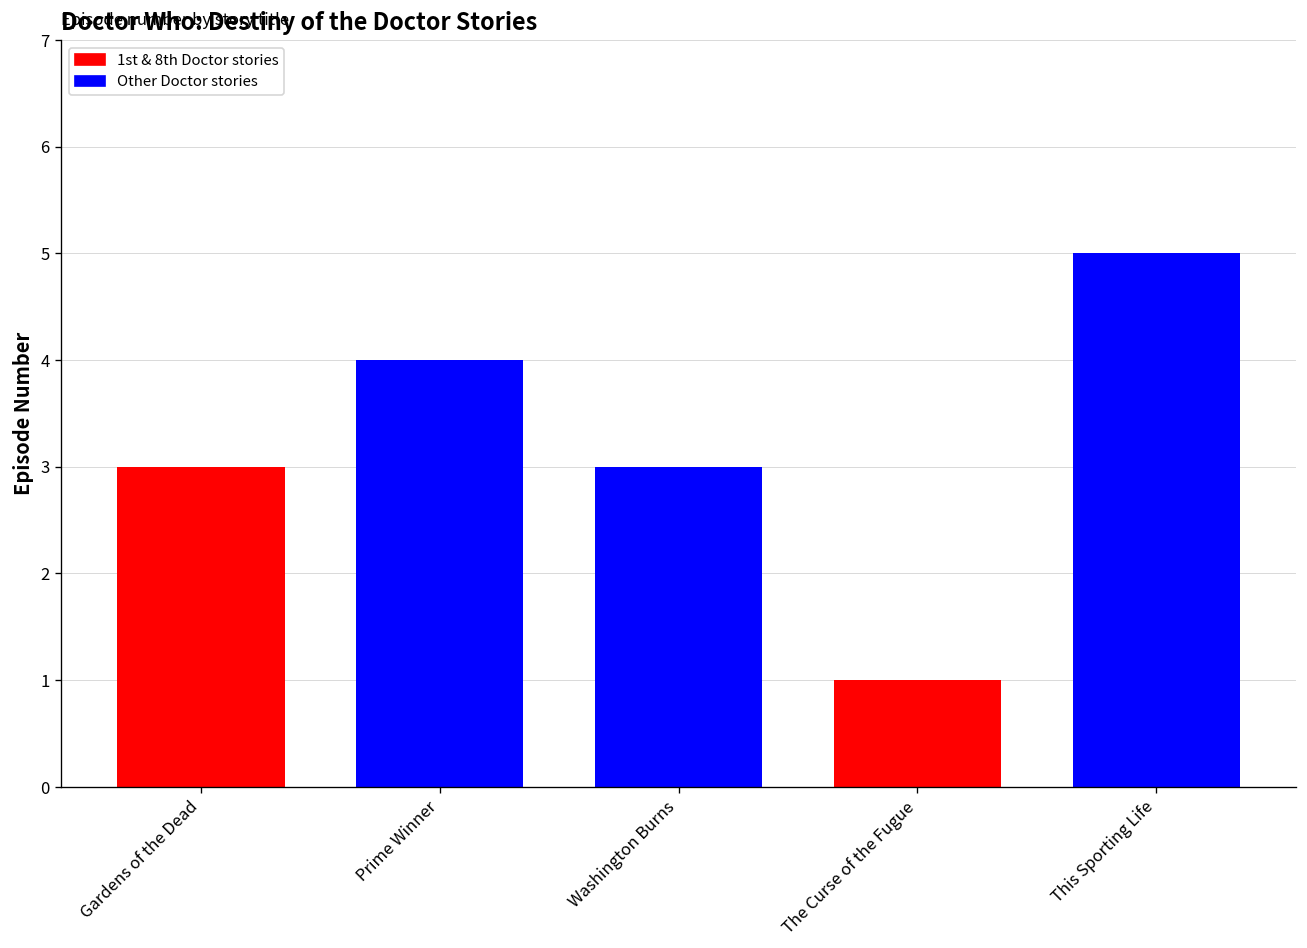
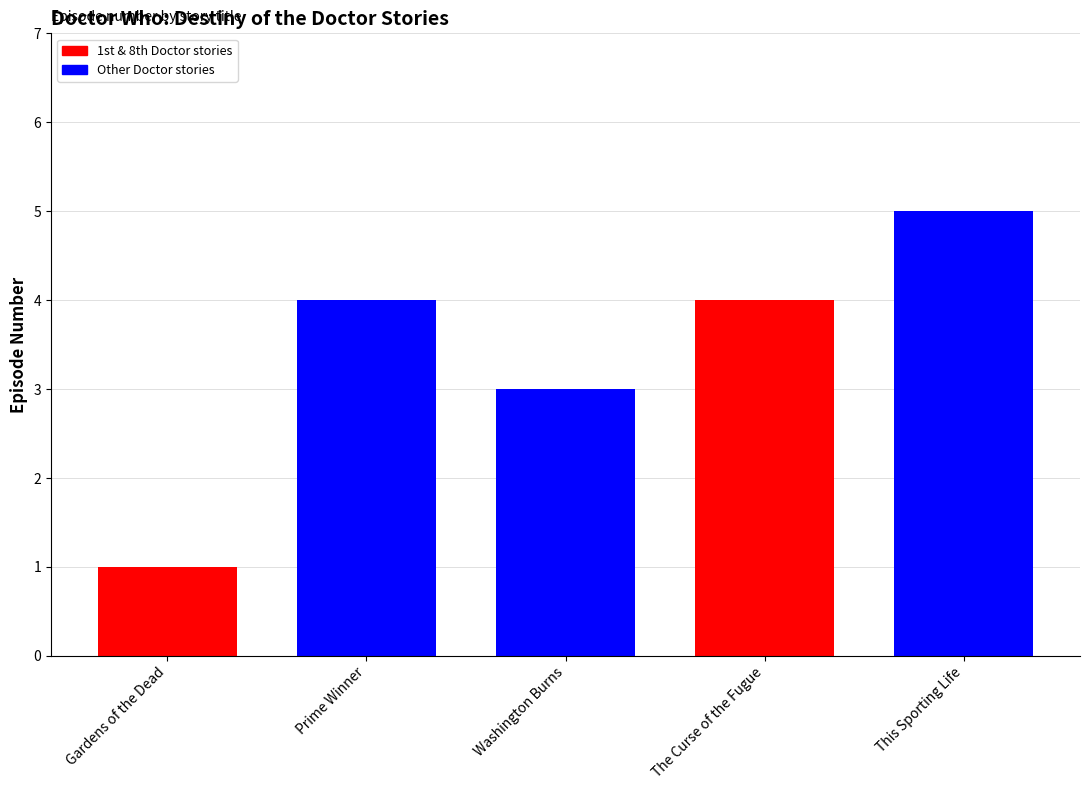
Gardens of the Dead: 3 -> 1
The Curse of the Fugue: 1 -> 4
